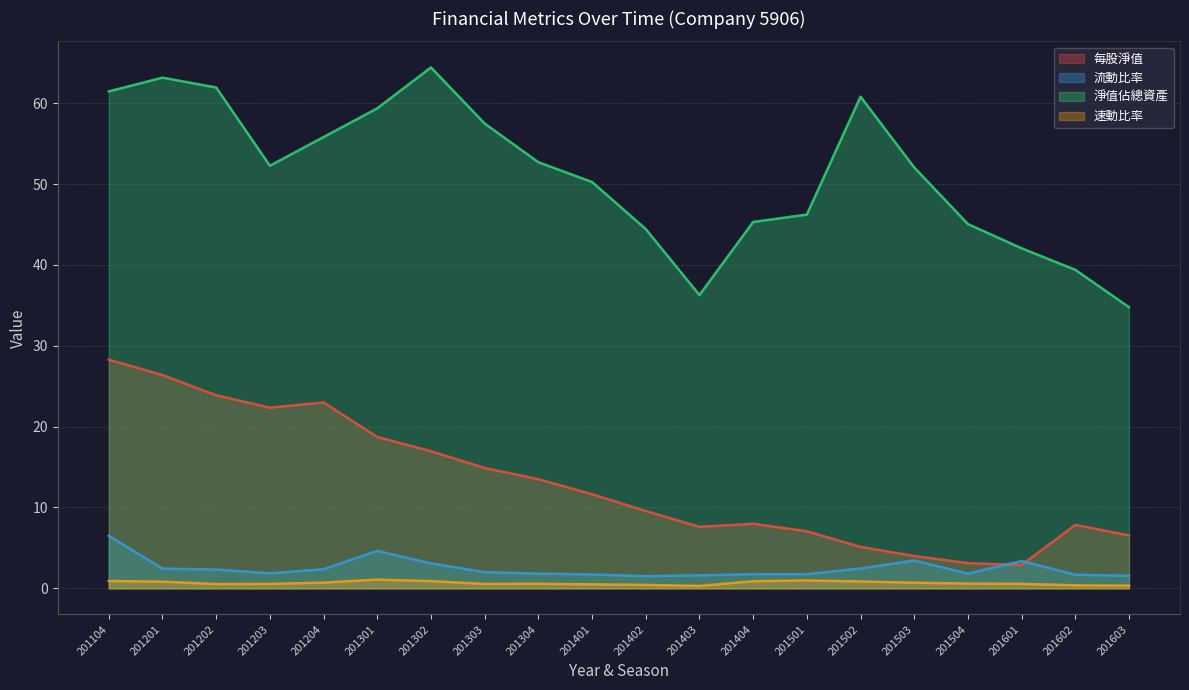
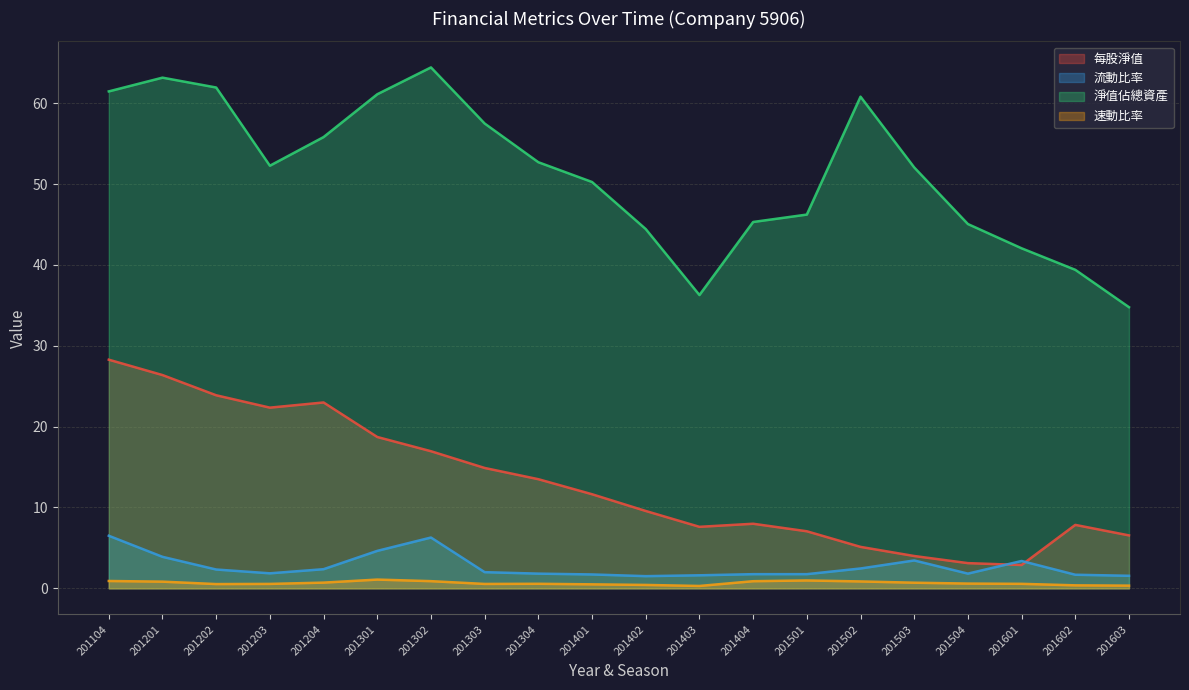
流動比率, 201201: 2 -> 4
淨值佔總資產, 201301: 59 -> 61
流動比率, 201302: 3 -> 6
